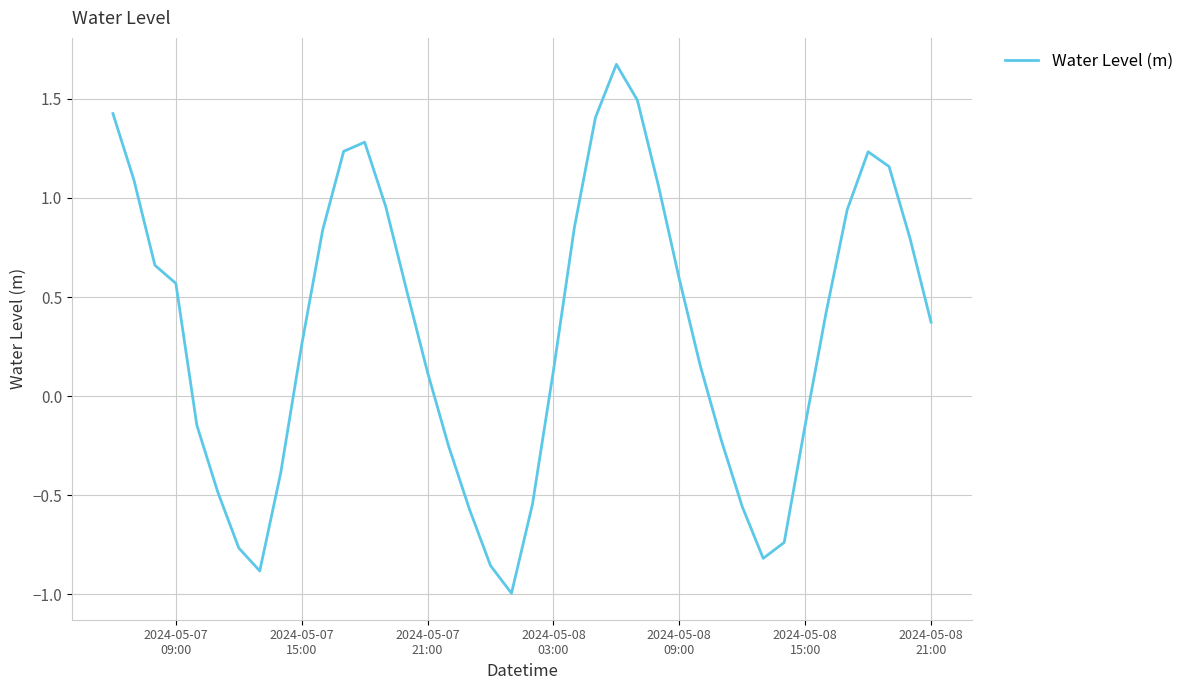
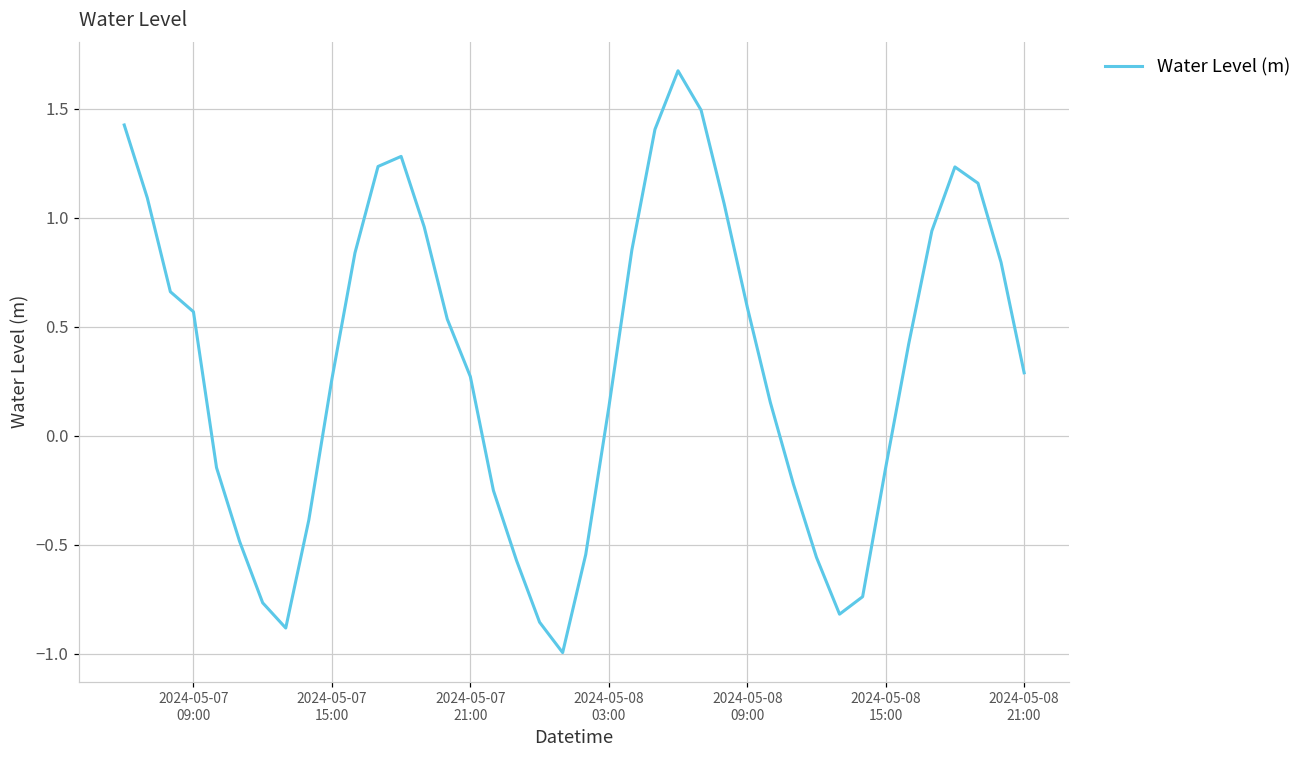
2024-05-07 21:00: 0.12 -> 0.27
2024-05-08 21:00: 0.37 -> 0.29
